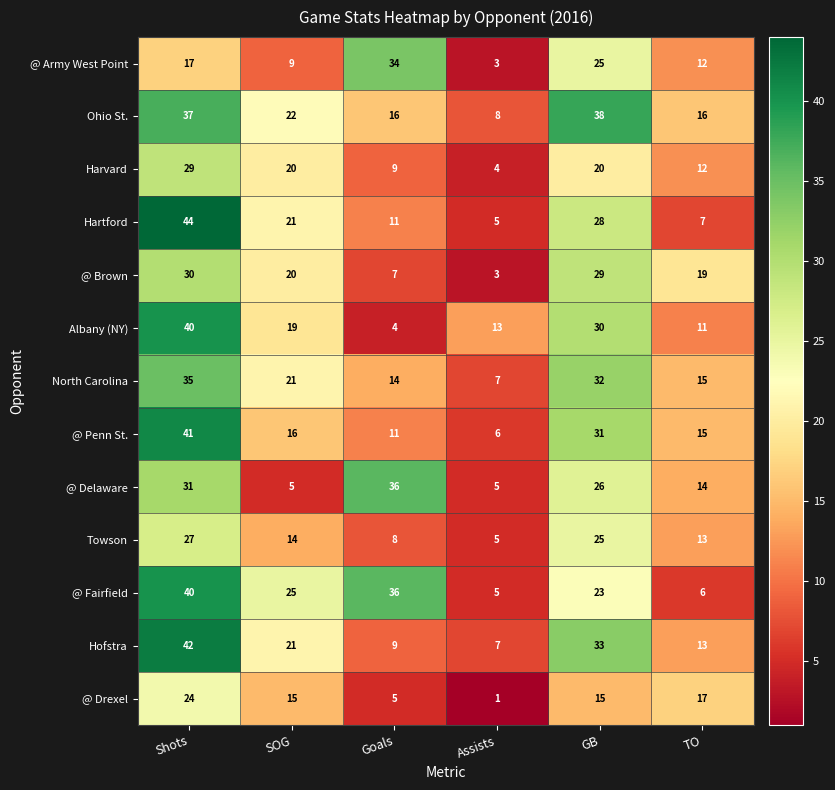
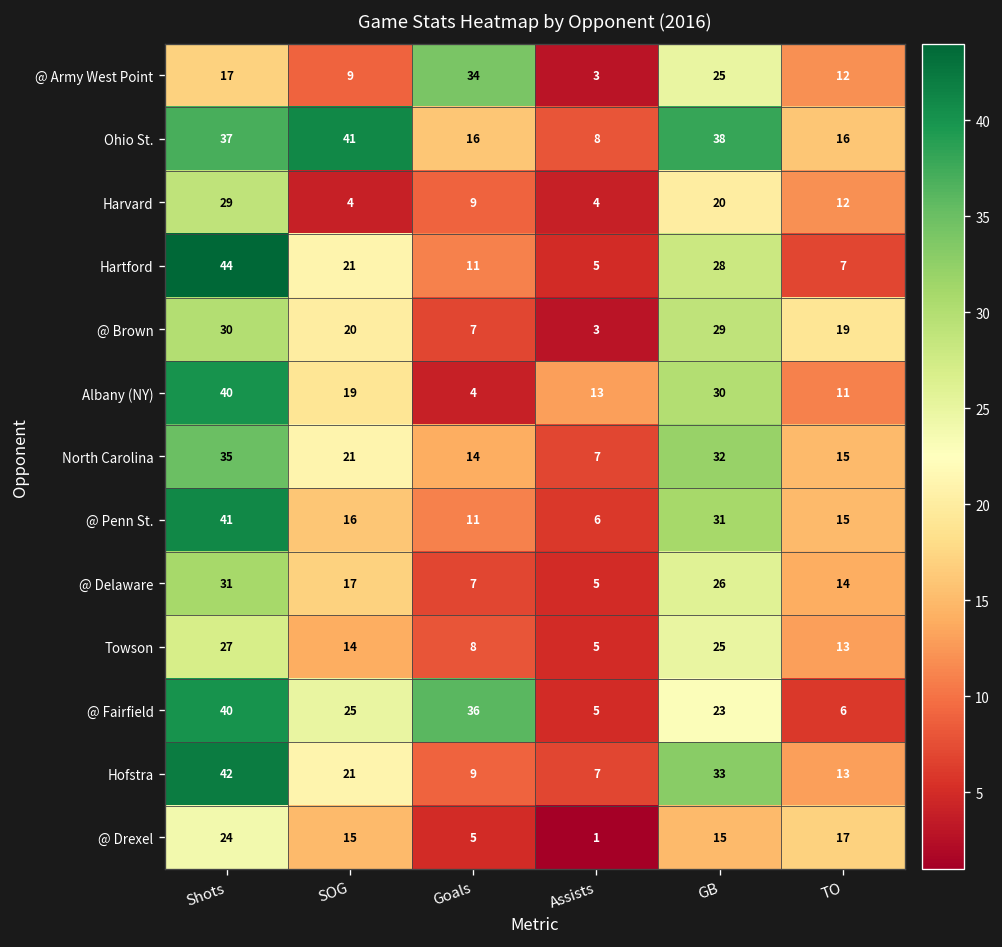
Ohio St., SOG: 22 -> 41
Harvard, SOG: 20 -> 4
@ Delaware, SOG: 5 -> 17
@ Delaware, Goals: 36 -> 7
